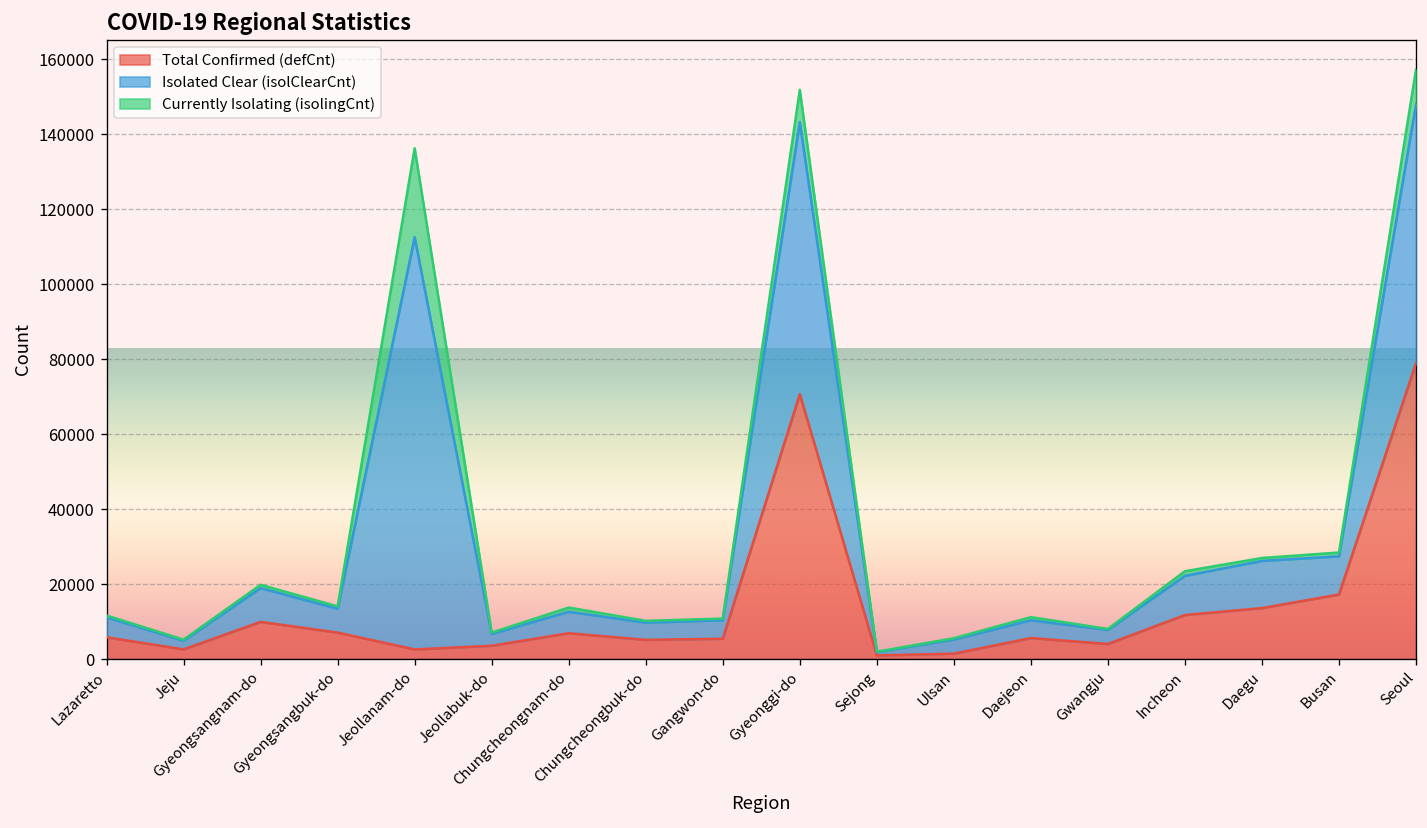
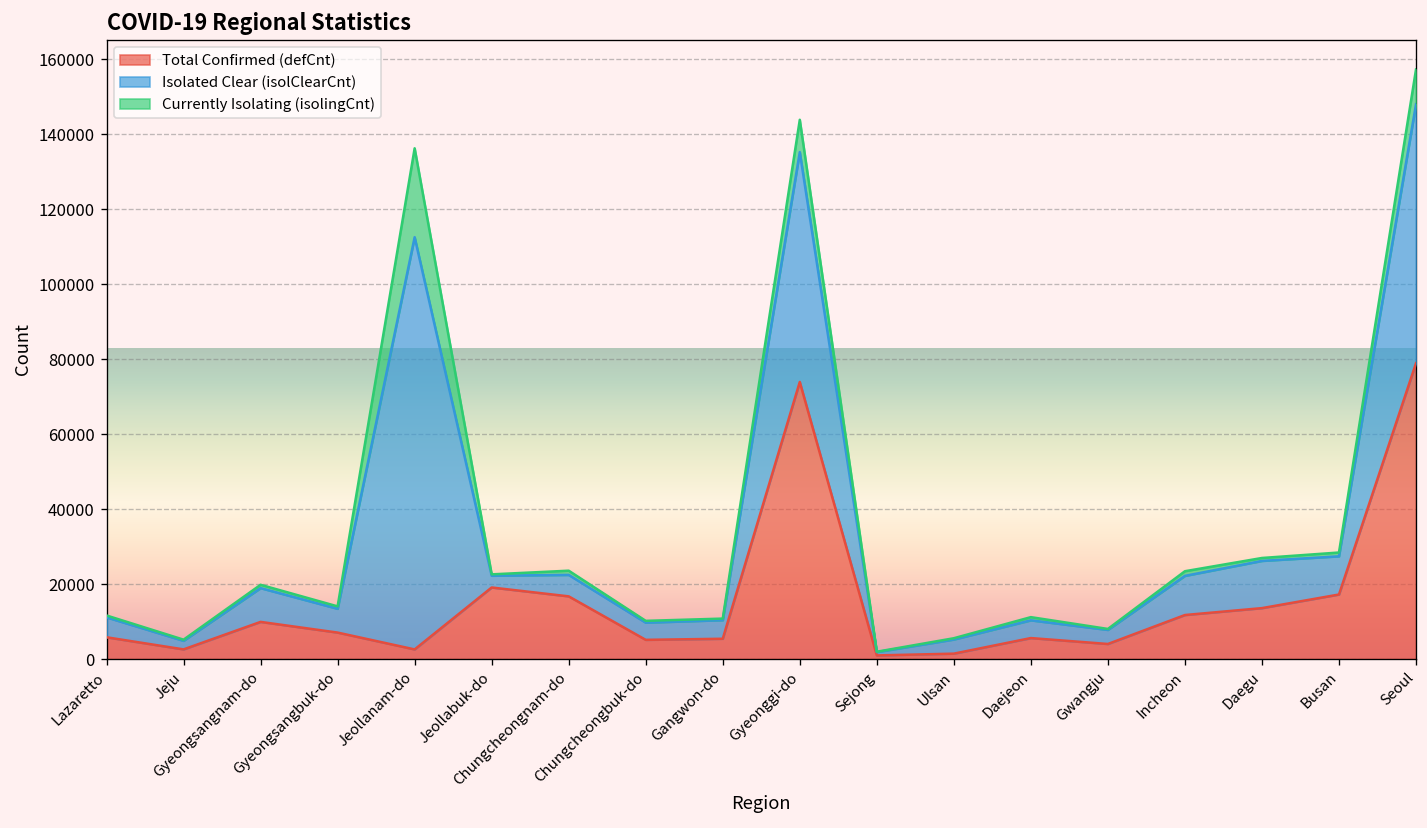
Total Confirmed (defCnt), Jeollabuk-do: 4000 -> 19000
Total Confirmed (defCnt), Chungcheongnam-do: 7000 -> 17000
Total Confirmed (defCnt), Gyeonggi-do: 71000 -> 74000
Isolated Clear (isolClearCnt), Gyeonggi-do: 73000 -> 61000
